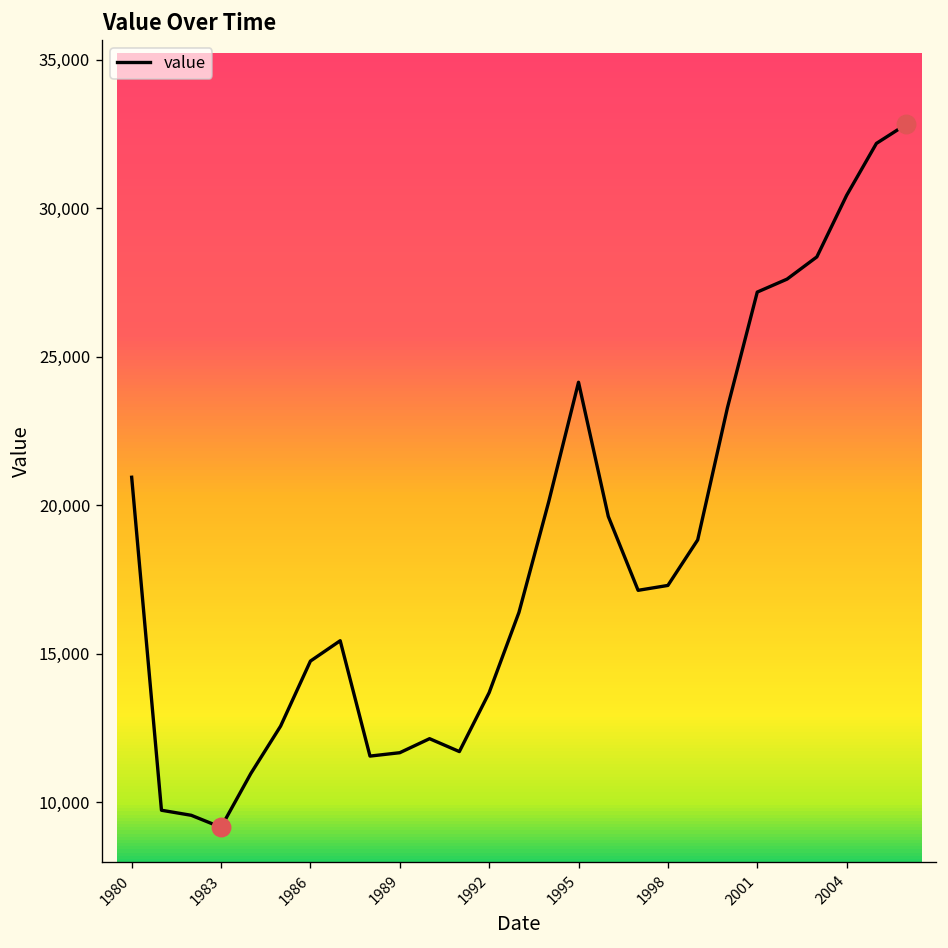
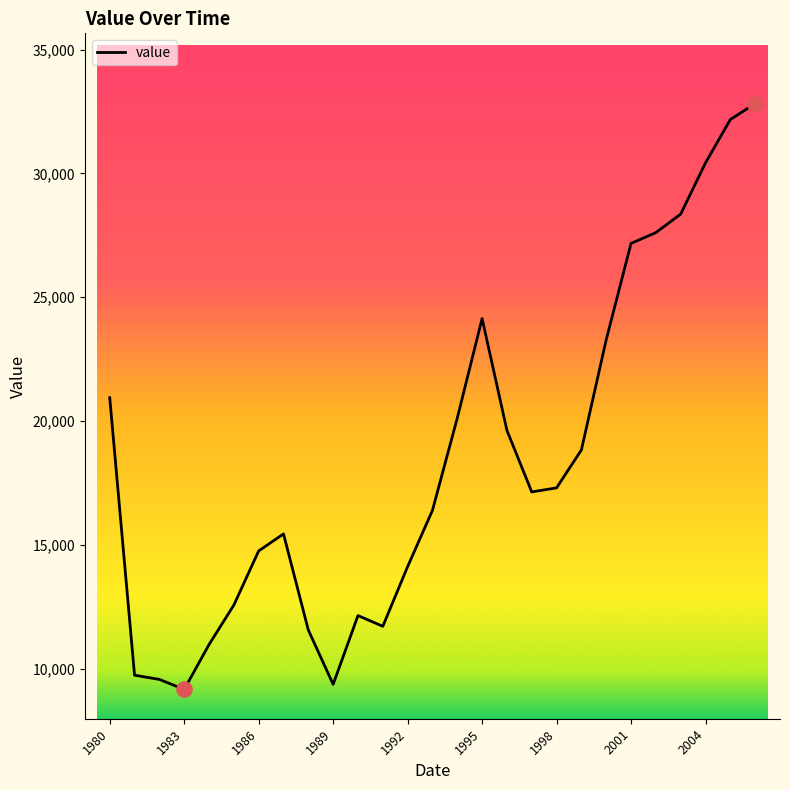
value, 1989: 11,700 -> 9,400
value, 1992: 13,700 -> 14,100
